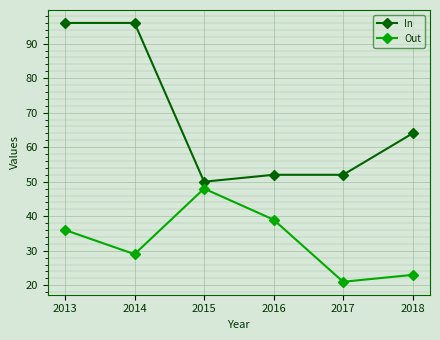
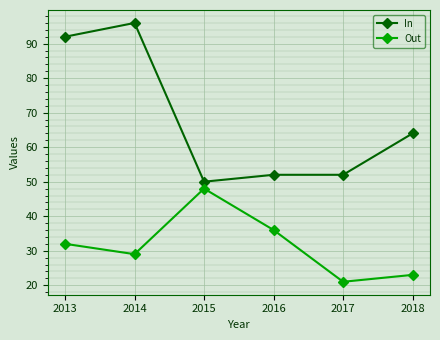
In, 2013: 96 -> 92
Out, 2013: 36 -> 32
Out, 2016: 39 -> 36
